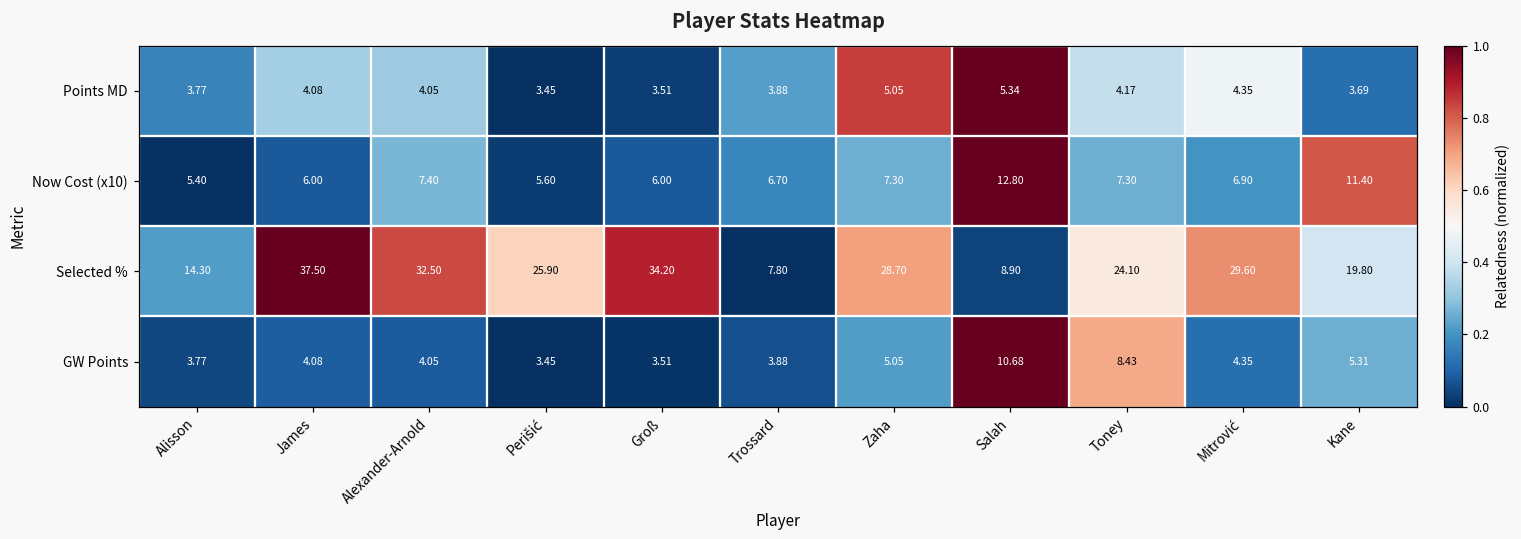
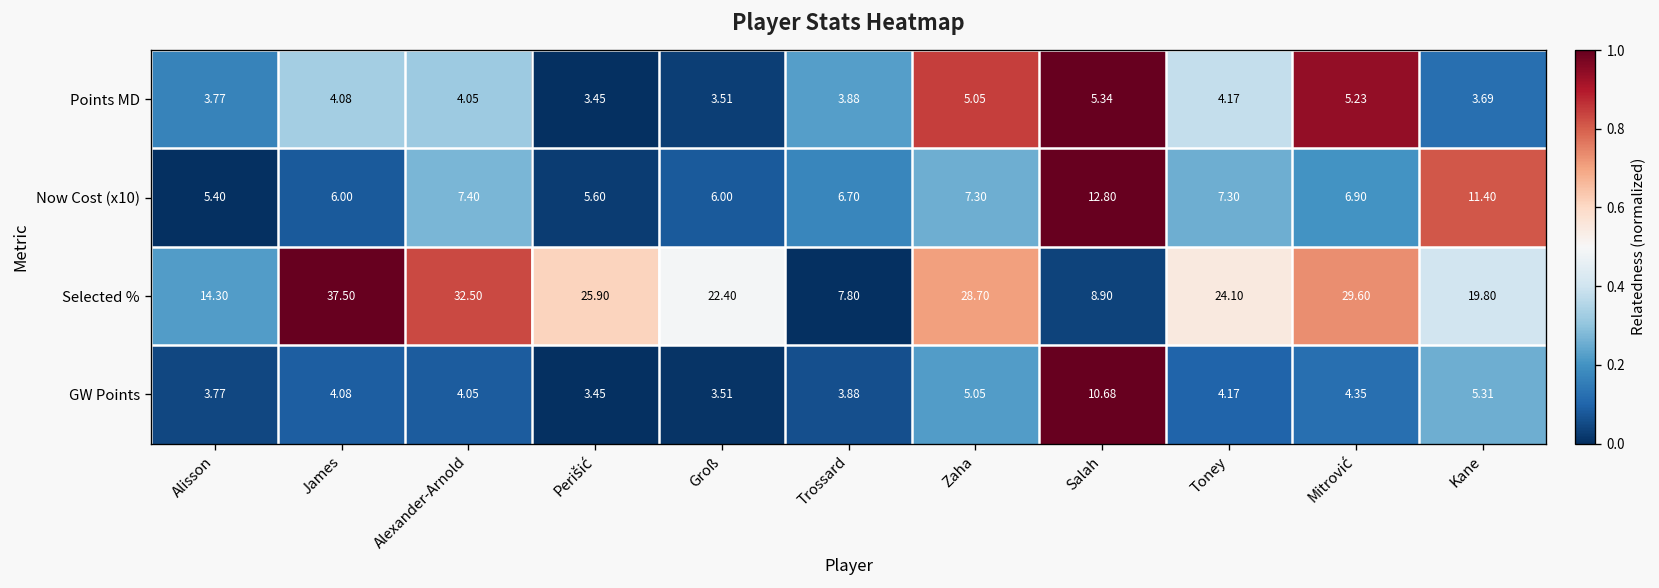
Points MD, Mitrović: 4.35 -> 5.23
Selected %, Groß: 34.20 -> 22.40
GW Points, Toney: 8.43 -> 4.17
